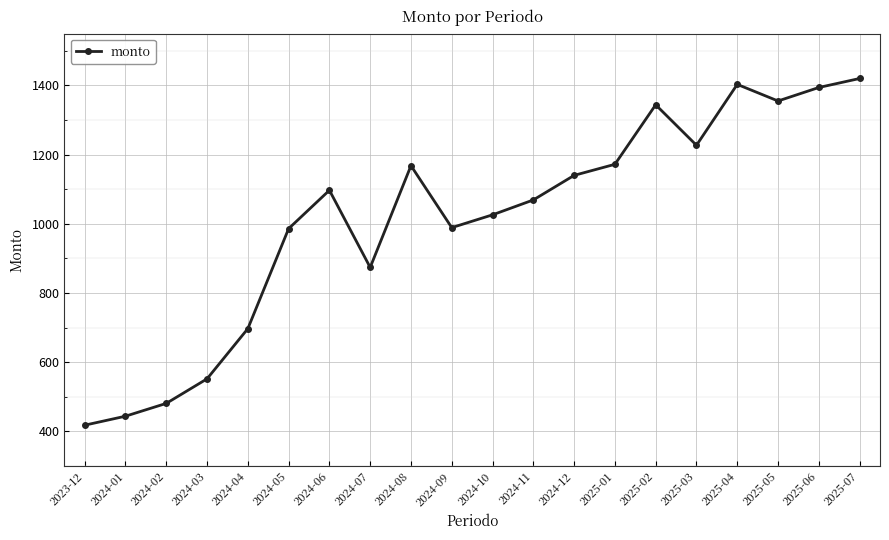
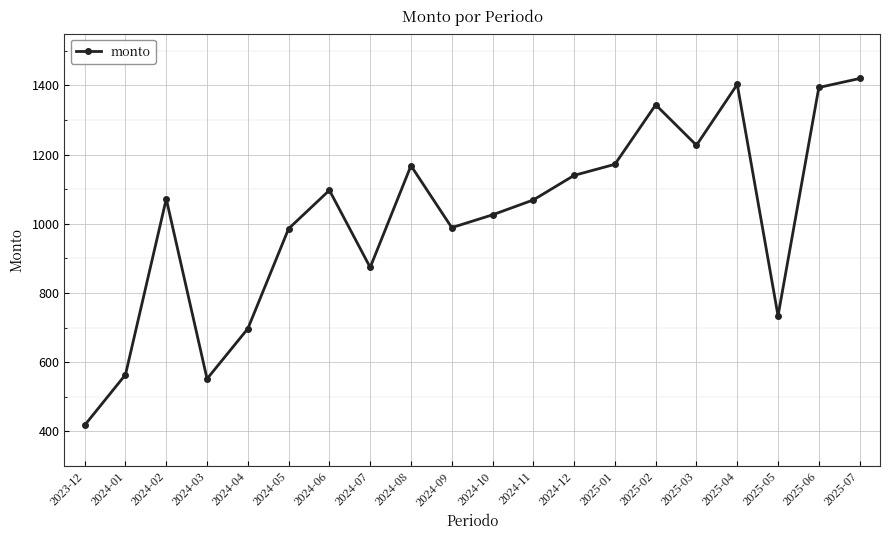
2024-01: 440 -> 560
2024-02: 480 -> 1070
2025-05: 1360 -> 730
